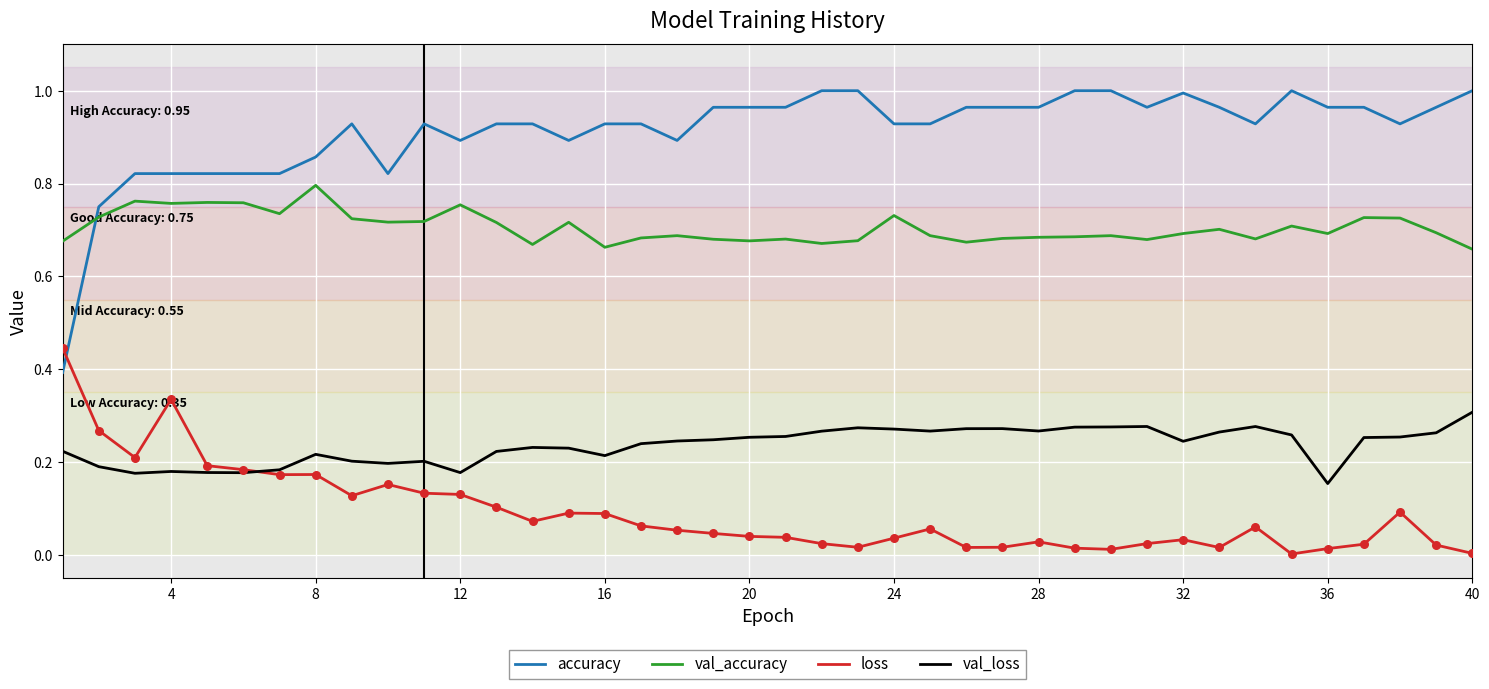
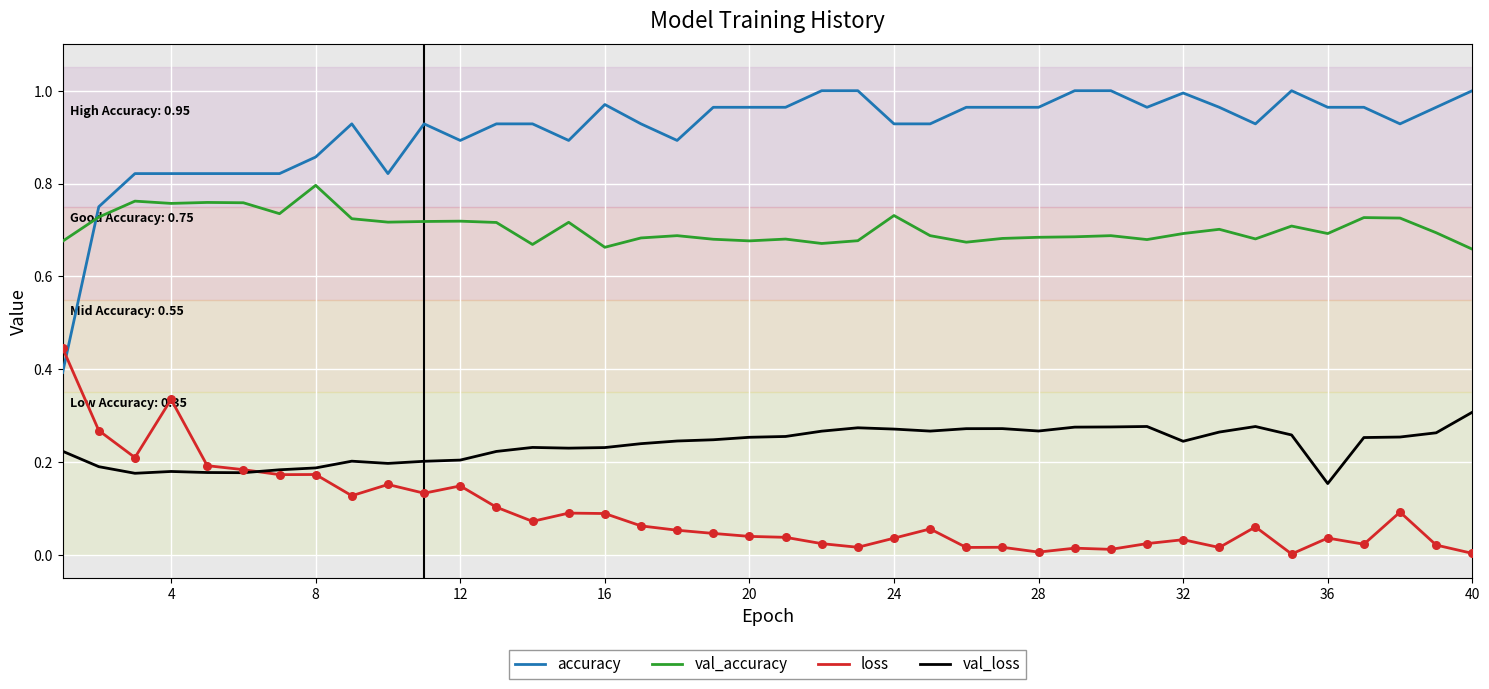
val_loss, 8: 0.22 -> 0.19
val_accuracy, 12: 0.75 -> 0.72
loss, 12: 0.13 -> 0.15
val_loss, 12: 0.18 -> 0.20
accuracy, 16: 0.93 -> 0.97
val_loss, 16: 0.21 -> 0.23
loss, 28: 0.03 -> 0.01
loss, 36: 0.01 -> 0.04
